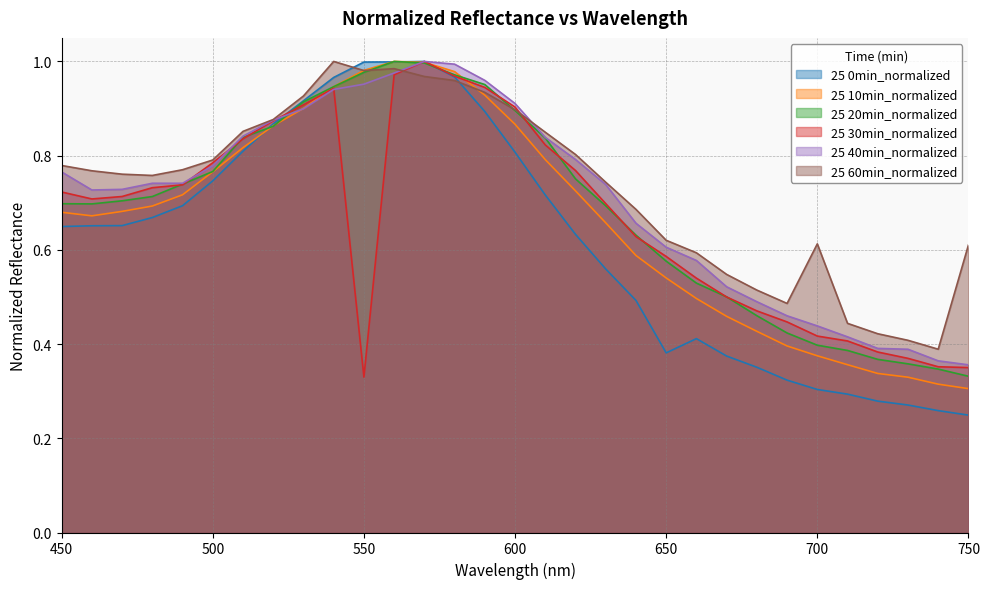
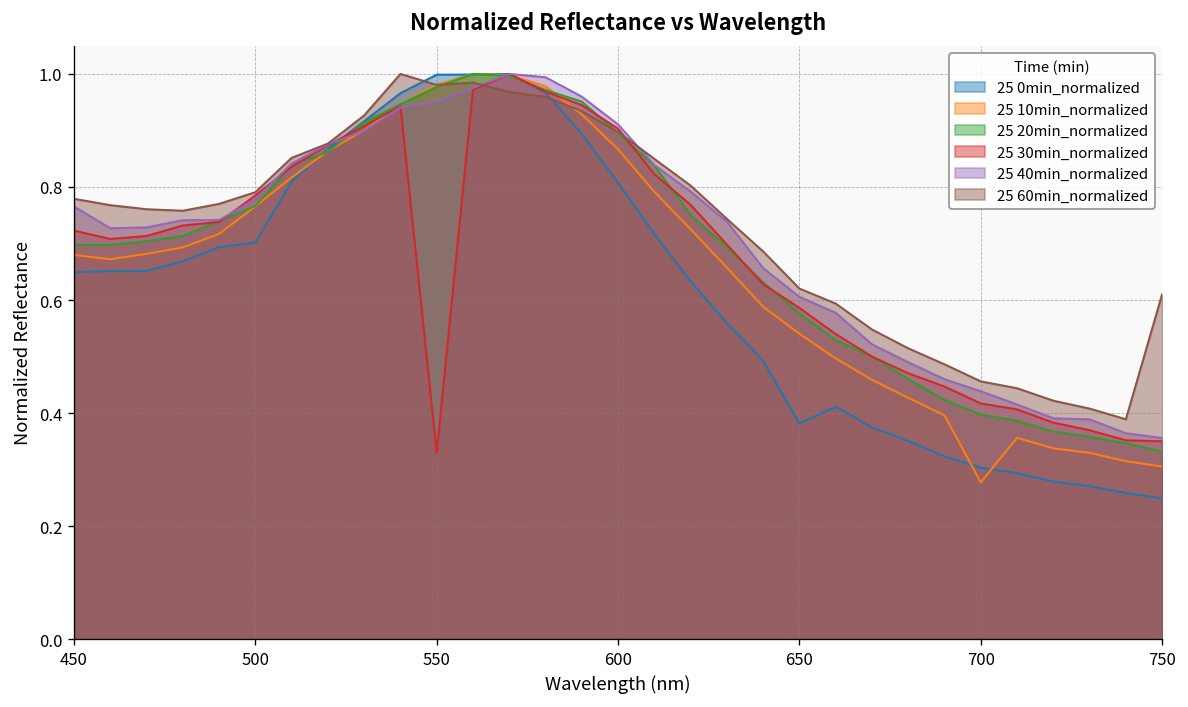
25 0min_normalized, 500: 0.75 -> 0.70
25 10min_normalized, 700: 0.38 -> 0.28
25 60min_normalized, 700: 0.61 -> 0.46
